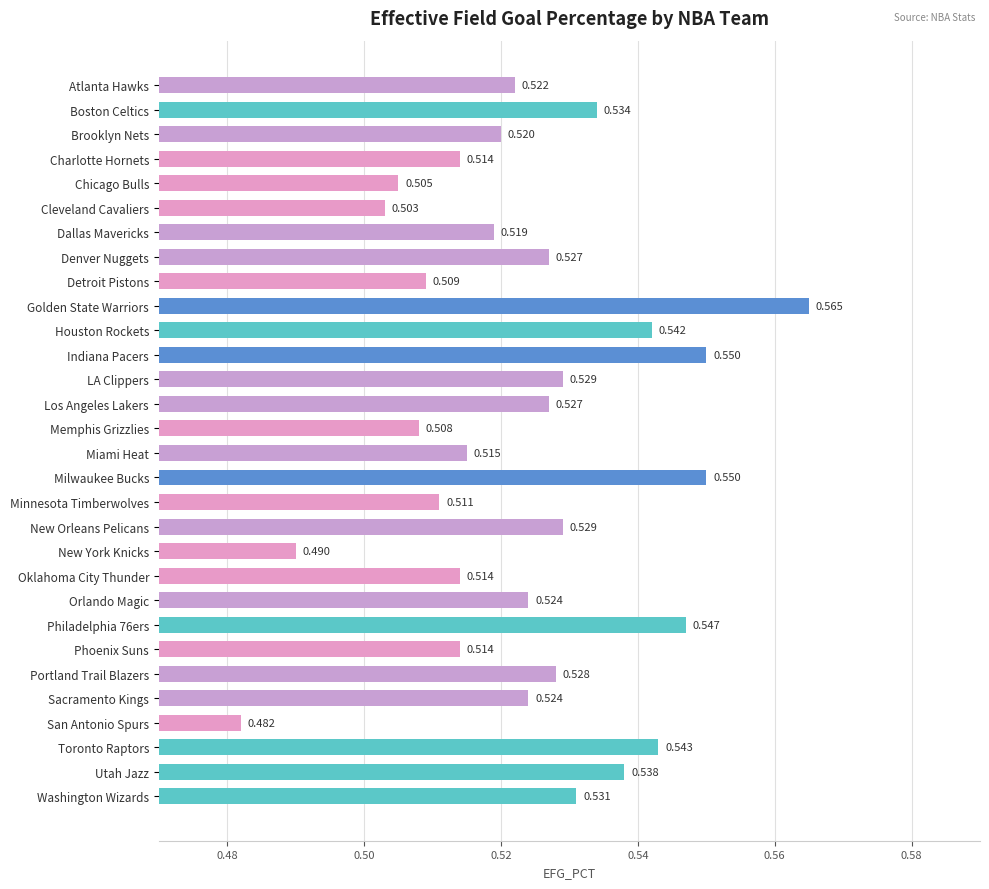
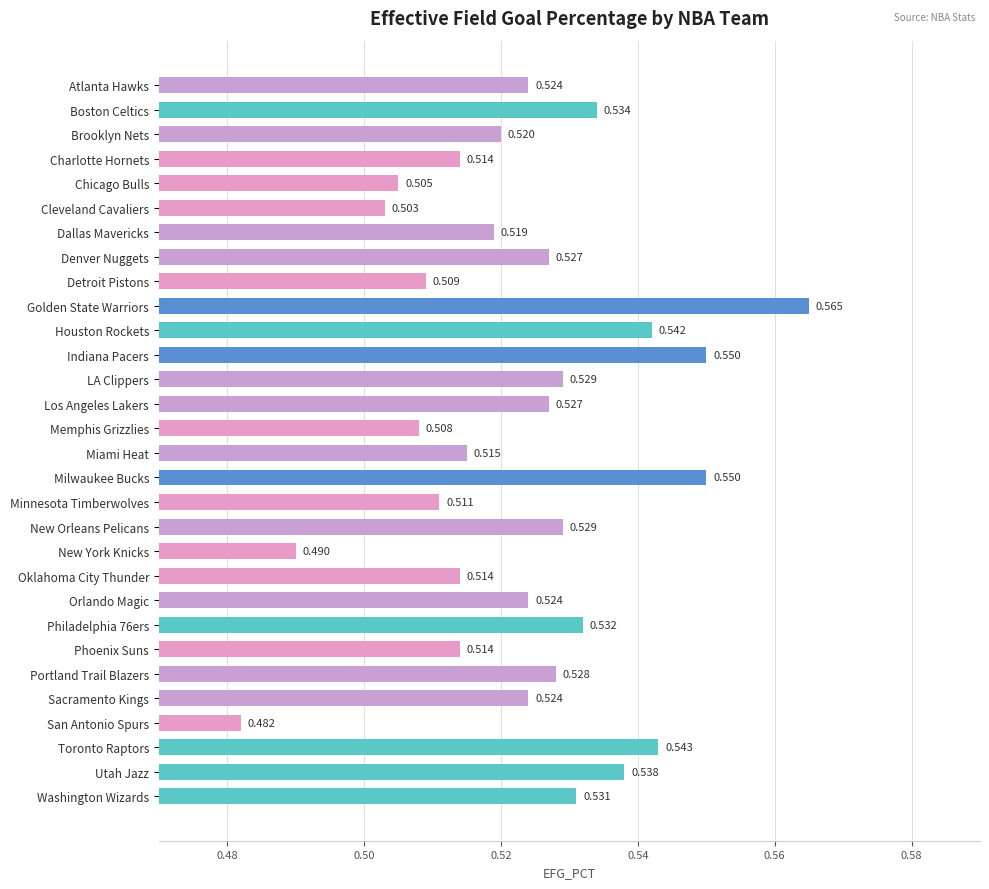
Atlanta Hawks: 0.522 -> 0.524
Philadelphia 76ers: 0.547 -> 0.532
